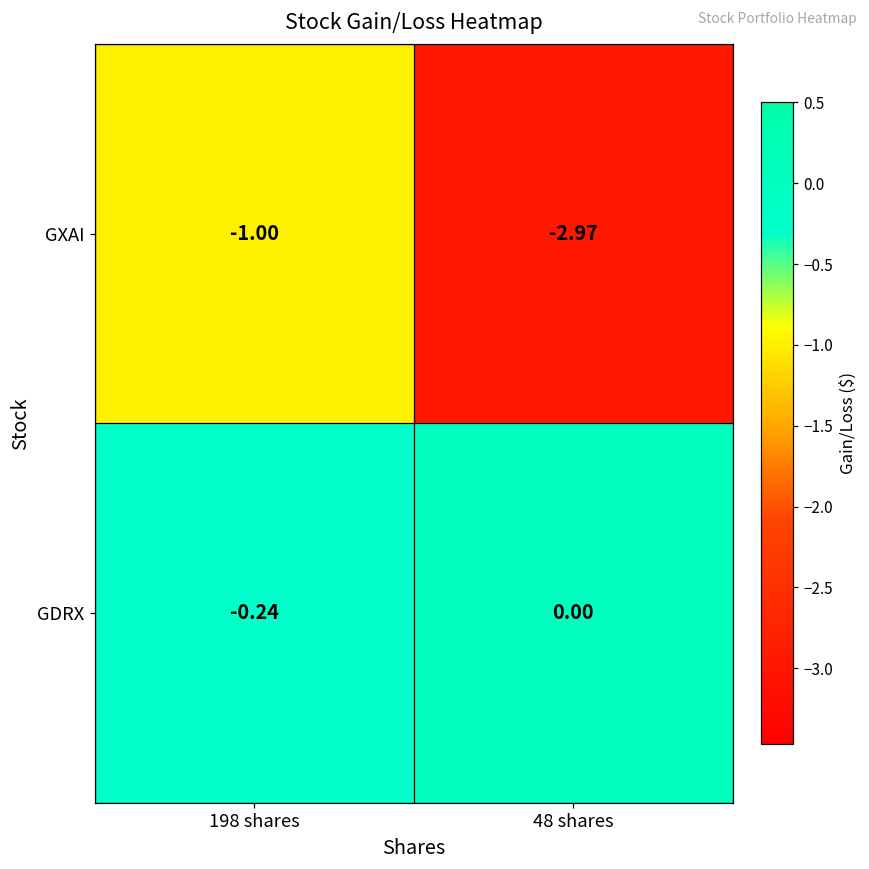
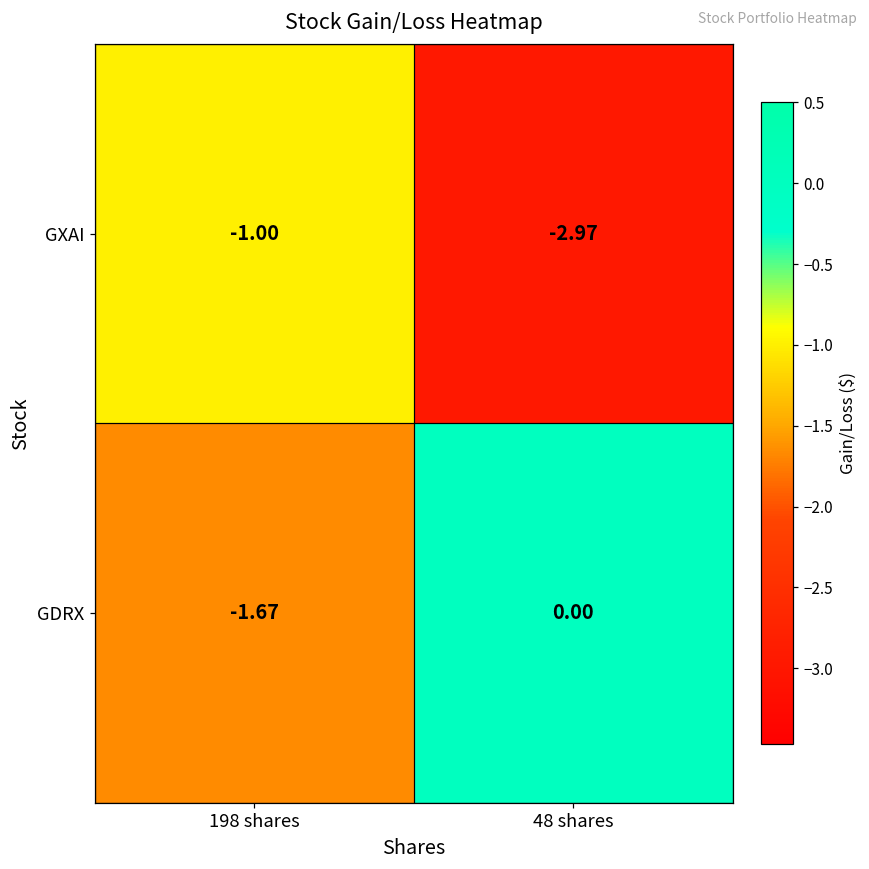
GDRX, 198 shares: -0.24 -> -1.67
